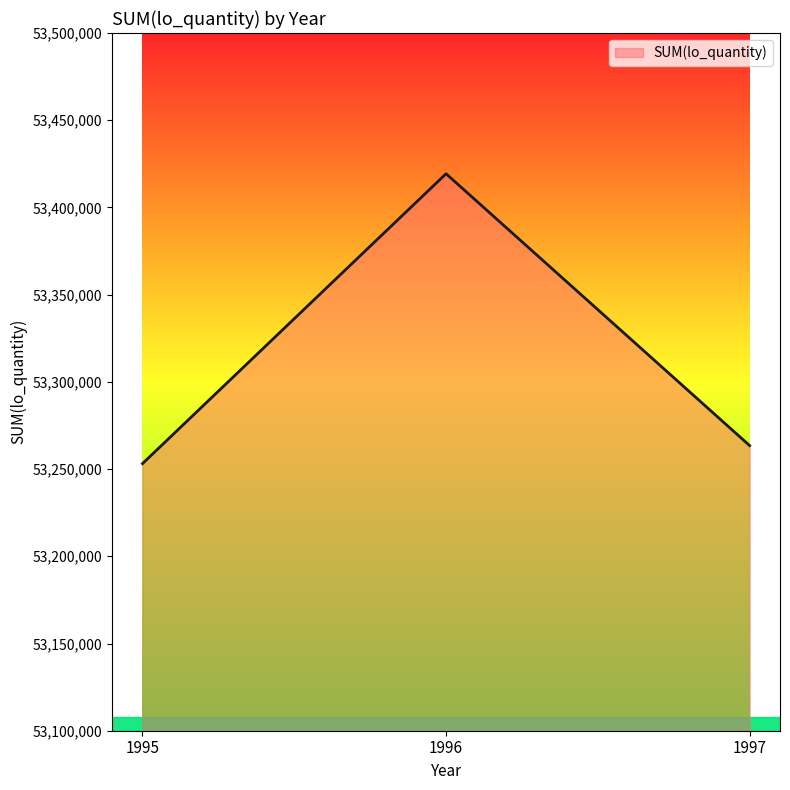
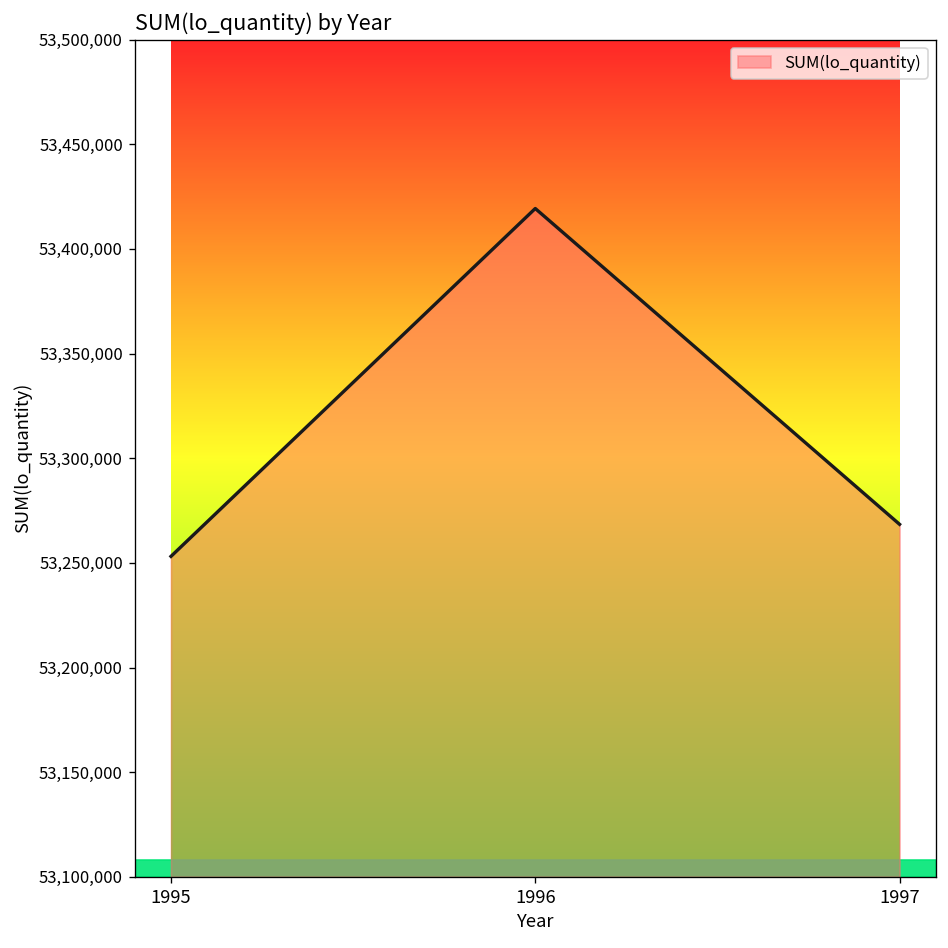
1997: 53,263,000 -> 53,268,000
